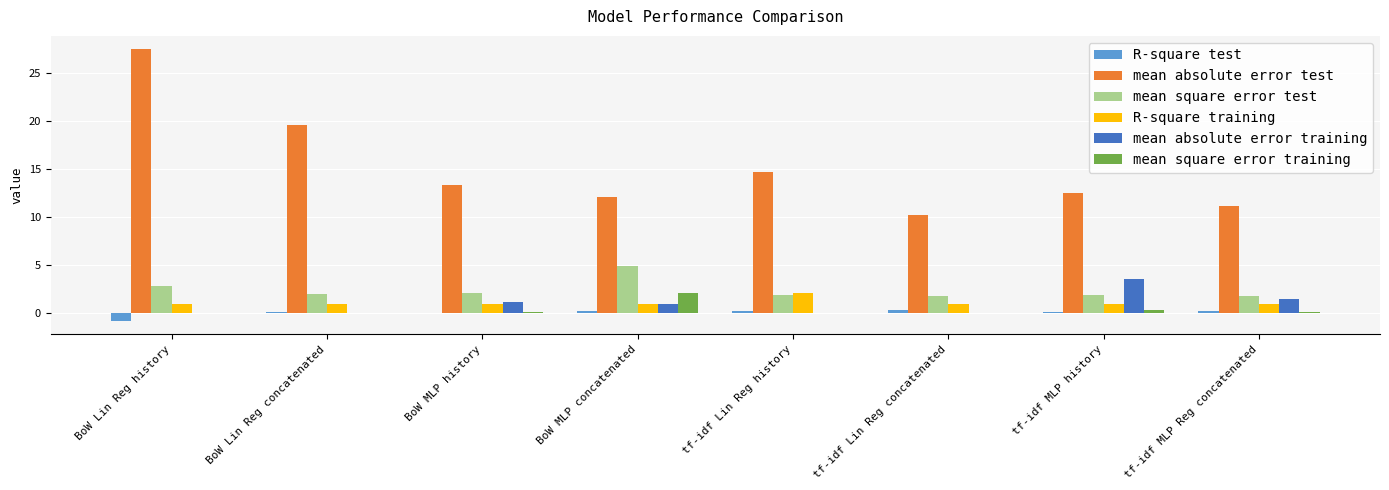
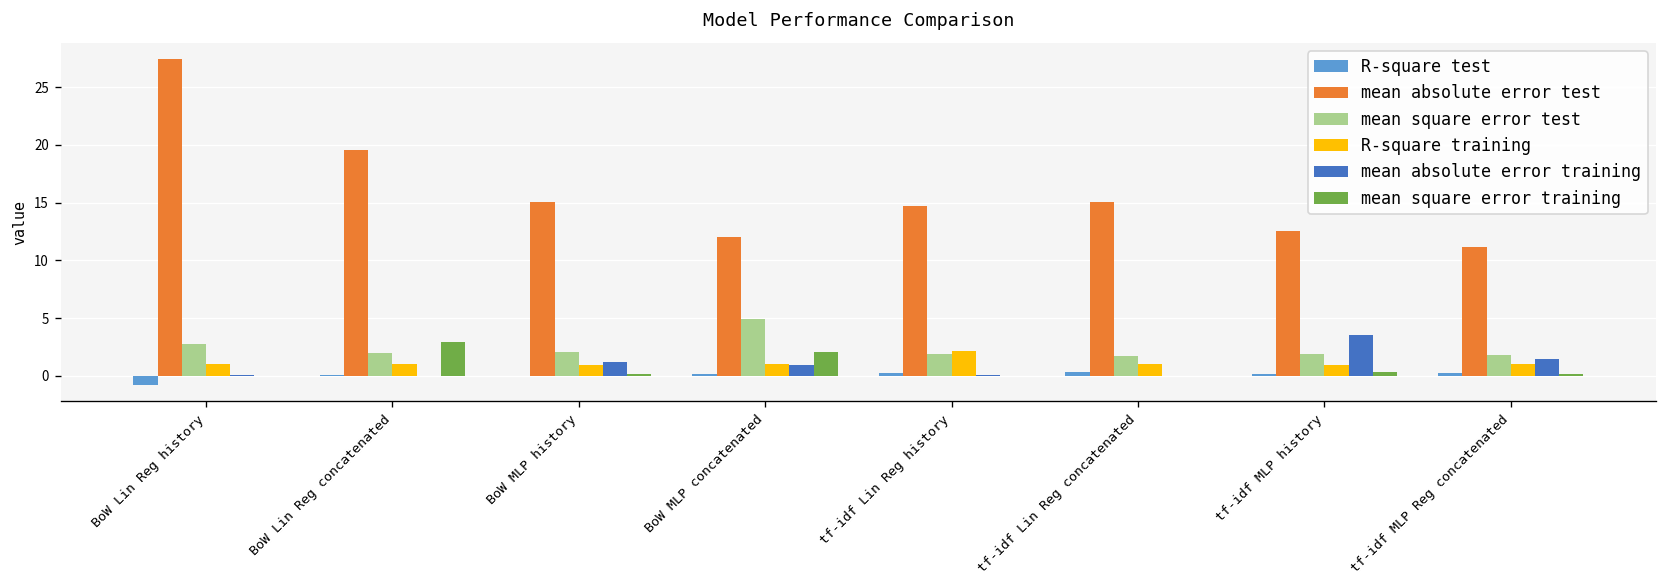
mean square error training, BoW Lin Reg concatenated: 0 -> 3
mean absolute error test, BoW MLP history: 13 -> 15
mean absolute error test, tf-idf Lin Reg concatenated: 10 -> 15
